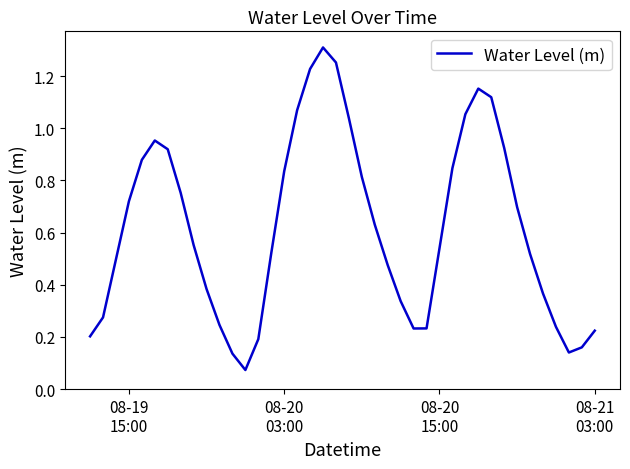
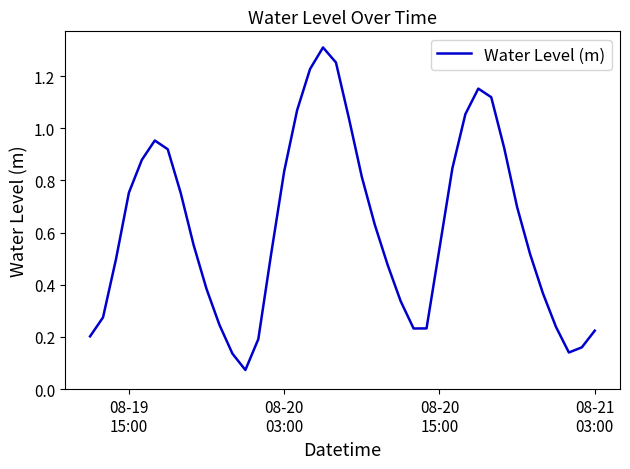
08-19 15:00: 0.72 -> 0.75
